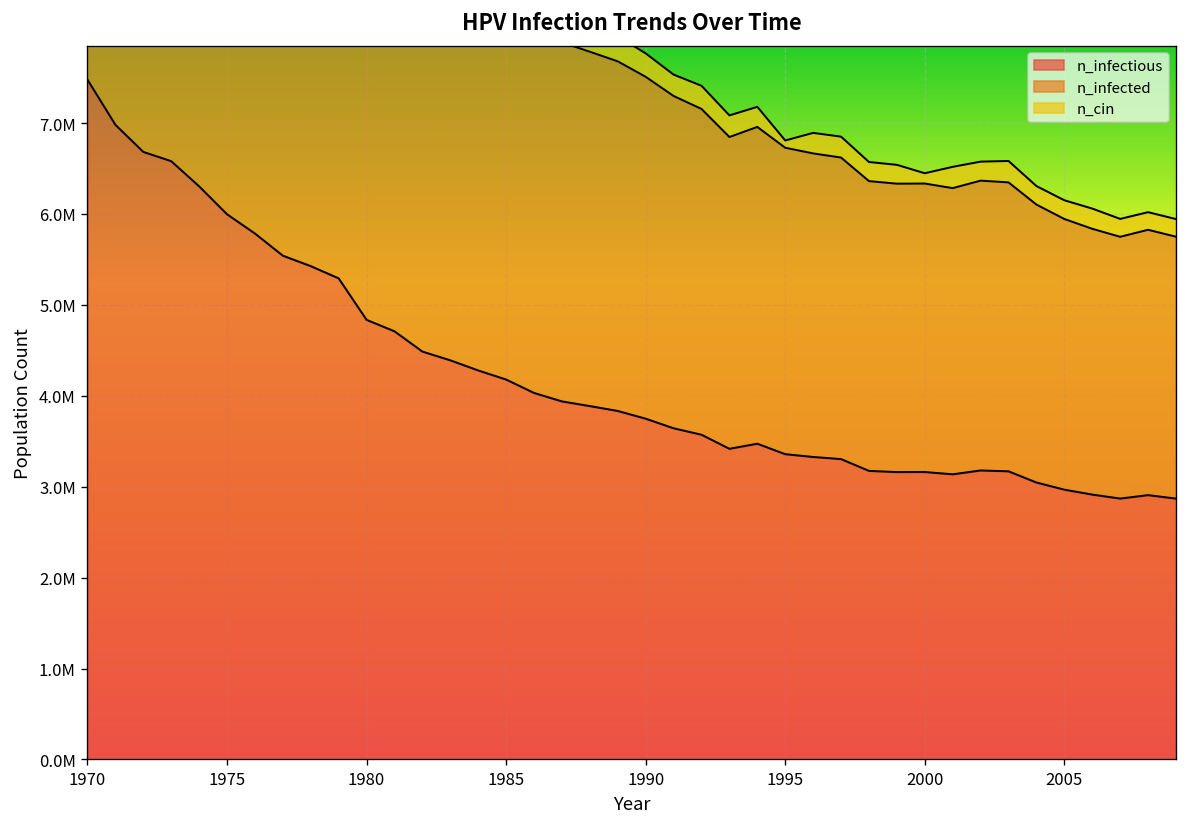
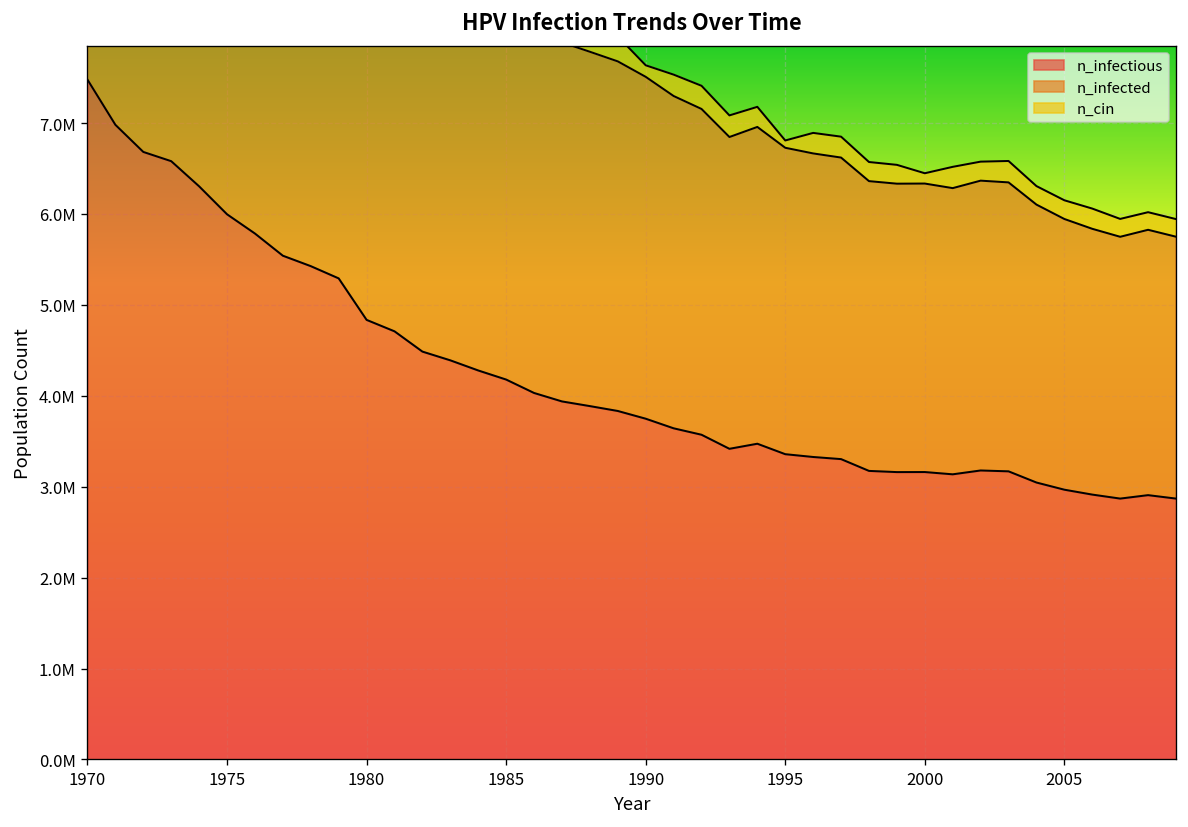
n_cin, 1990: 300000 -> 100000
